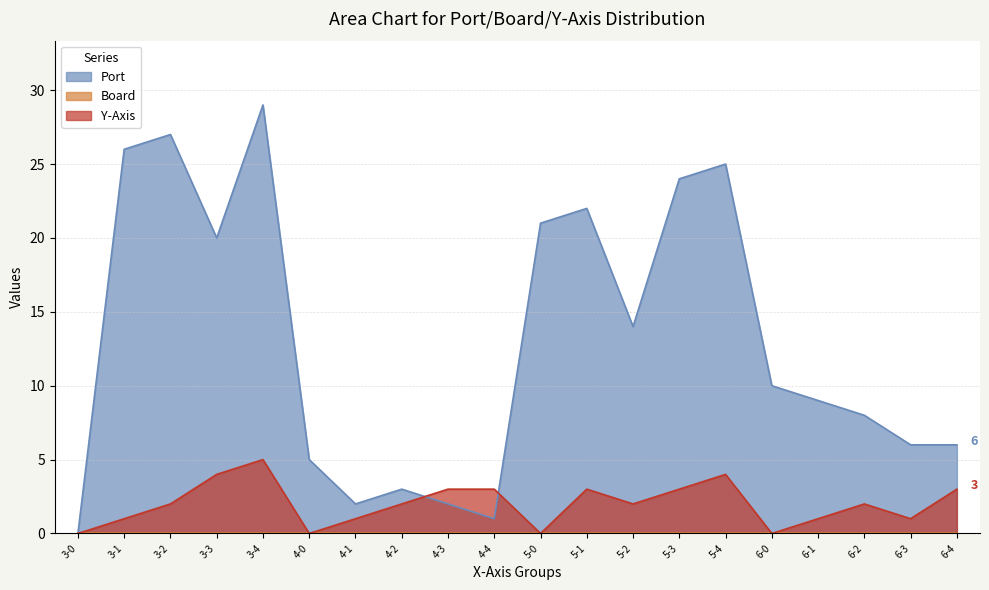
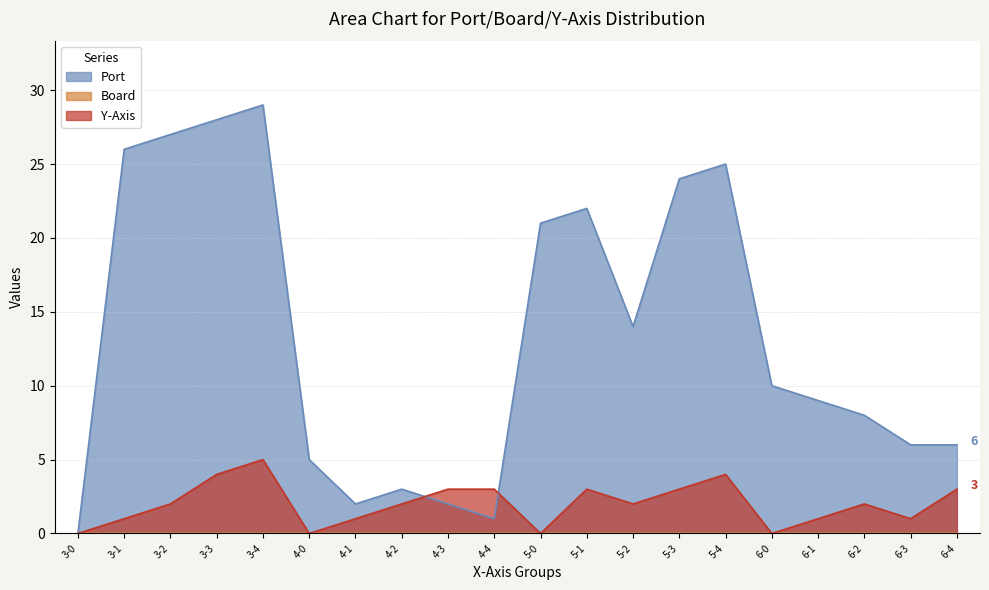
Port, 3-3: 20 -> 28
